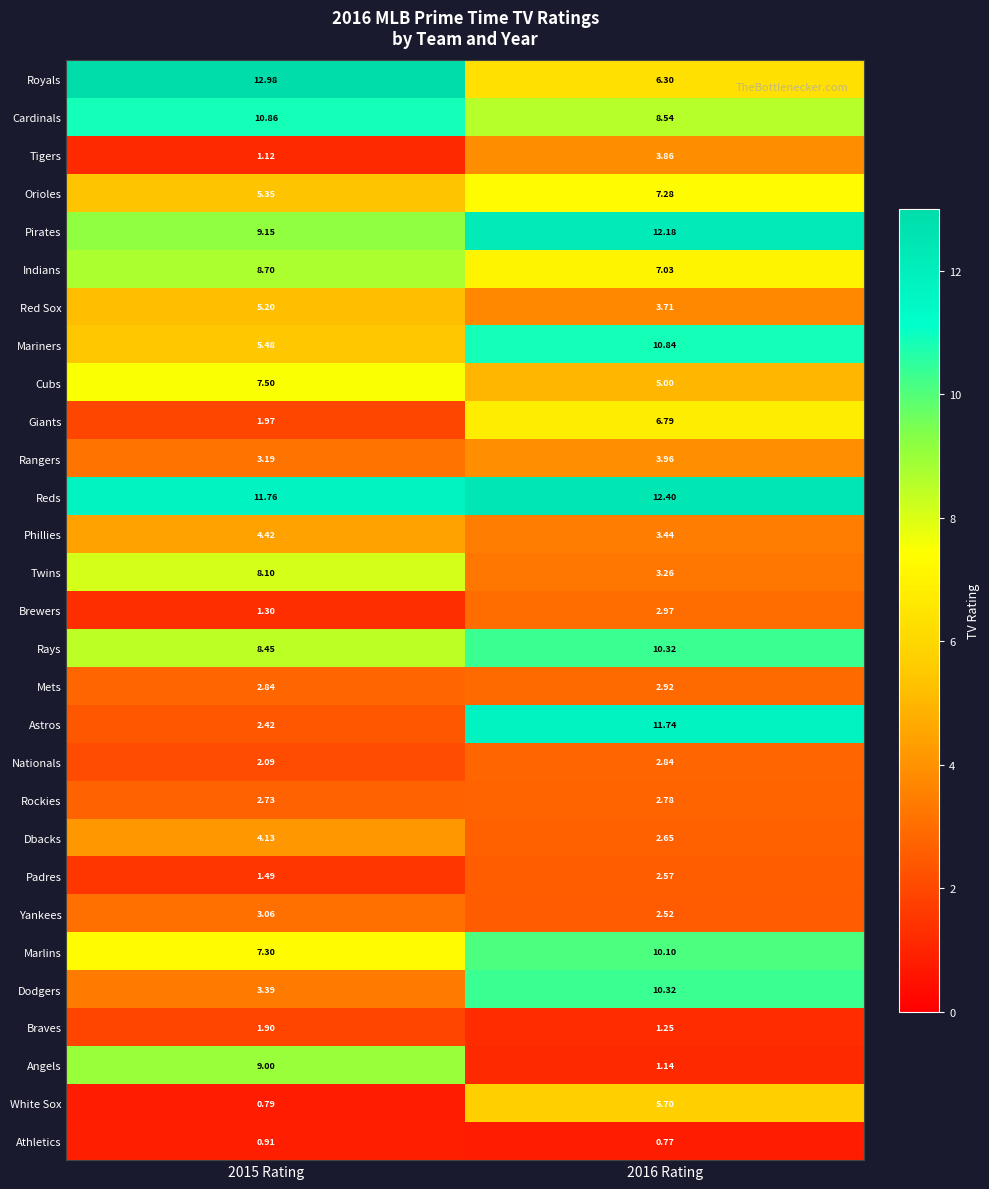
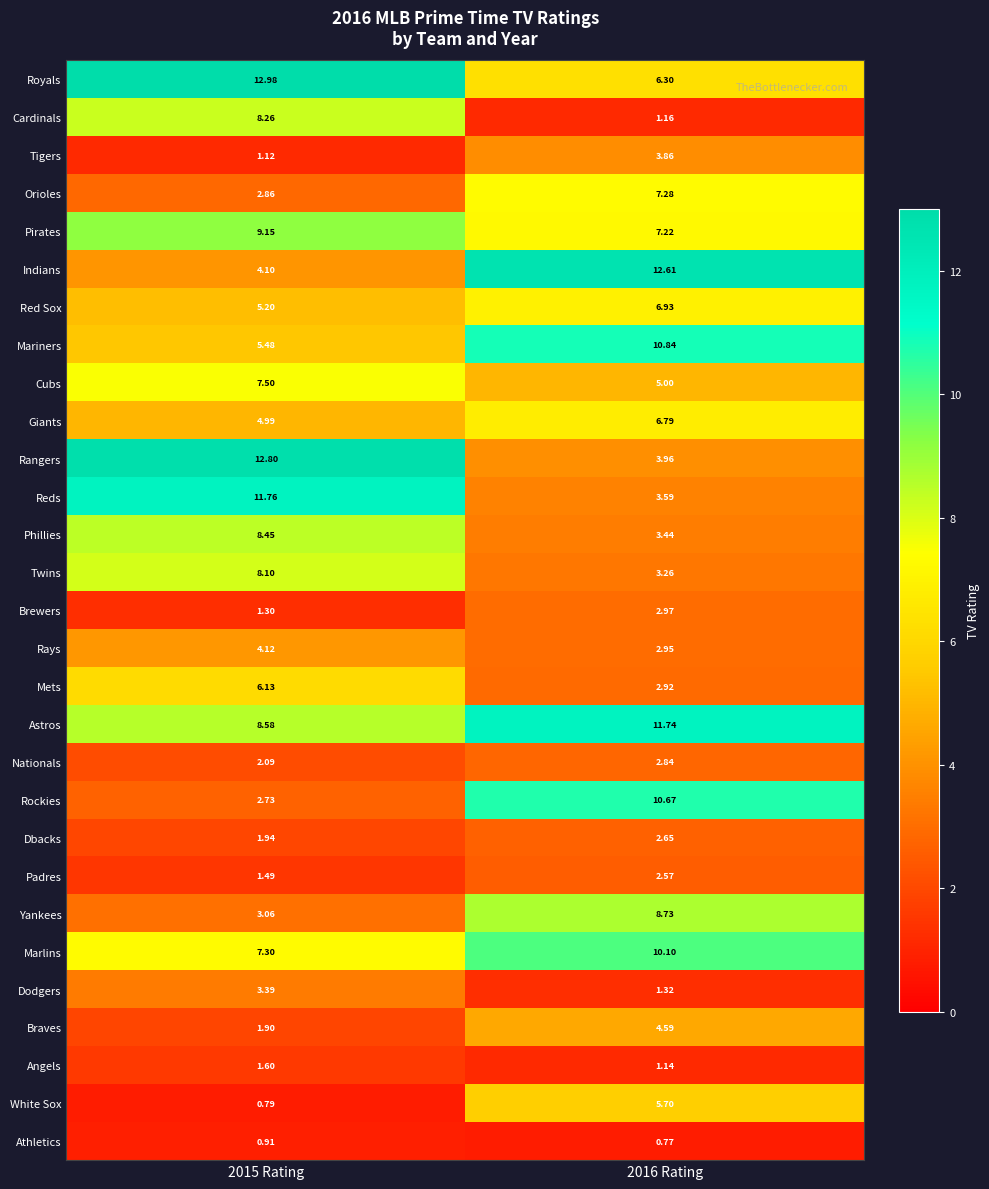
Cardinals, 2015 Rating: 10.86 -> 8.26
Cardinals, 2016 Rating: 8.54 -> 1.16
Orioles, 2015 Rating: 5.35 -> 2.86
Pirates, 2016 Rating: 12.18 -> 7.22
Indians, 2015 Rating: 8.70 -> 4.10
Indians, 2016 Rating: 7.03 -> 12.61
Red Sox, 2016 Rating: 3.71 -> 6.93
Giants, 2015 Rating: 1.97 -> 4.99
Rangers, 2015 Rating: 3.19 -> 12.80
Reds, 2016 Rating: 12.40 -> 3.59
Phillies, 2015 Rating: 4.42 -> 8.45
Rays, 2015 Rating: 8.45 -> 4.12
Rays, 2016 Rating: 10.32 -> 2.95
Mets, 2015 Rating: 2.84 -> 6.13
Astros, 2015 Rating: 2.42 -> 8.58
Rockies, 2016 Rating: 2.78 -> 10.67
Dbacks, 2015 Rating: 4.13 -> 1.94
Yankees, 2016 Rating: 2.52 -> 8.73
Dodgers, 2016 Rating: 10.32 -> 1.32
Braves, 2016 Rating: 1.25 -> 4.59
Angels, 2015 Rating: 9.00 -> 1.60
